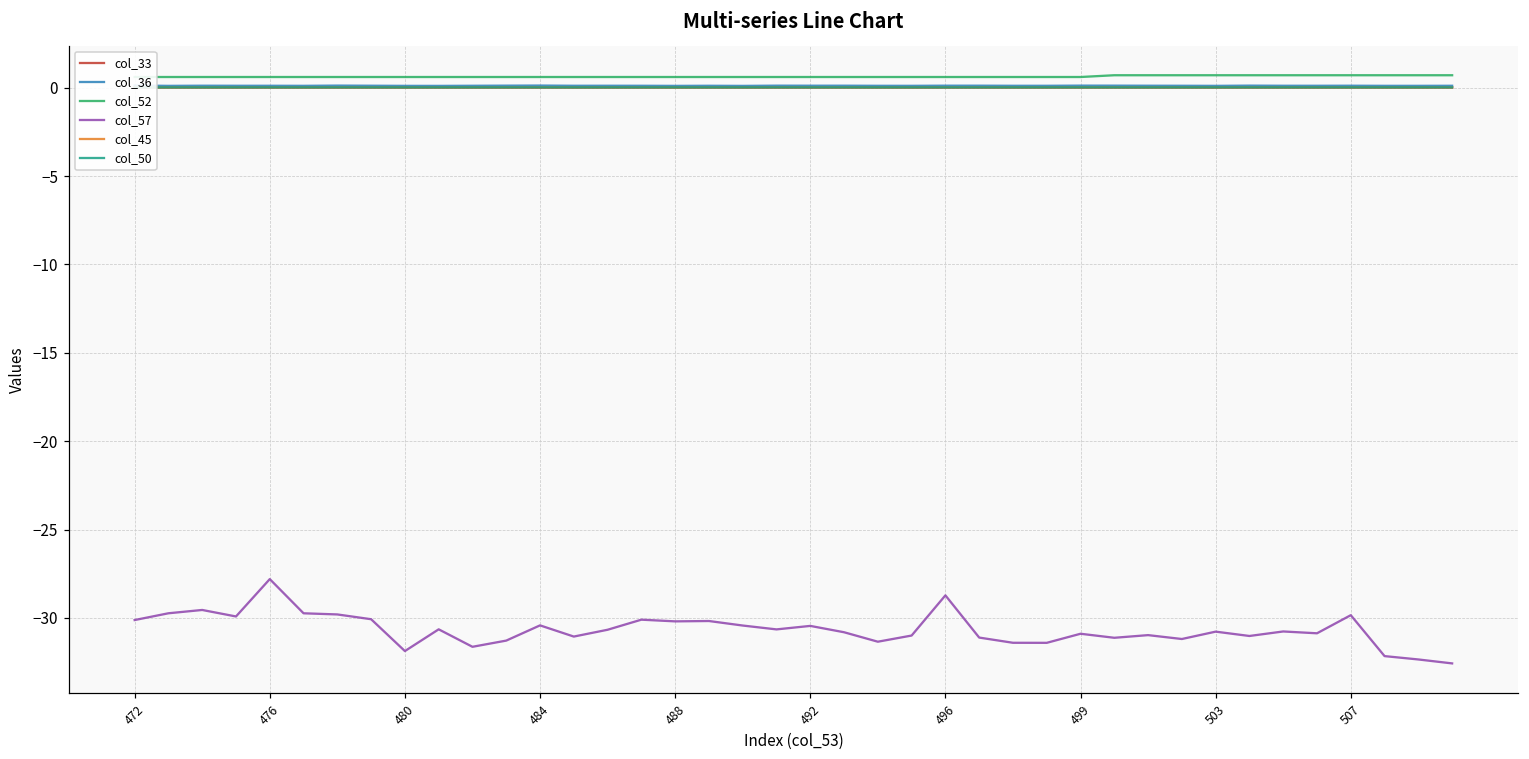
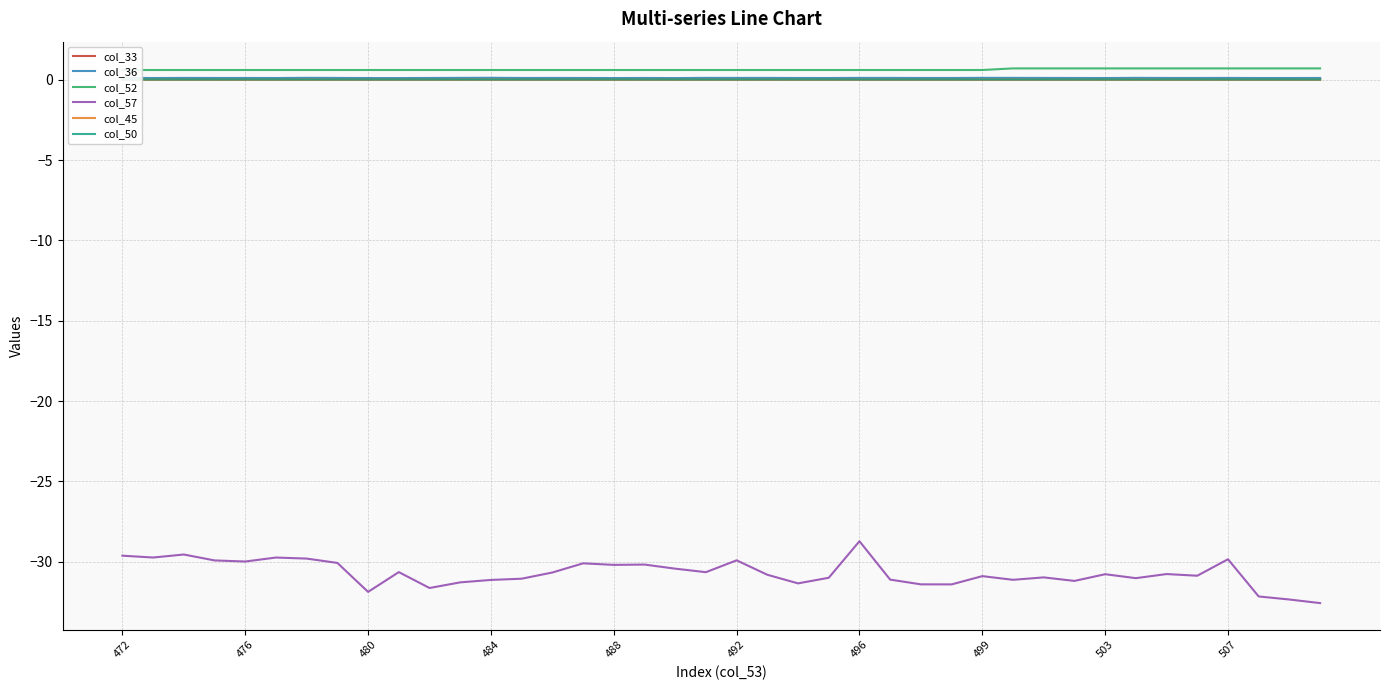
col_57, 472: -30.1 -> -29.6
col_57, 476: -27.8 -> -30.0
col_57, 484: -30.4 -> -31.1
col_57, 492: -30.5 -> -29.9
